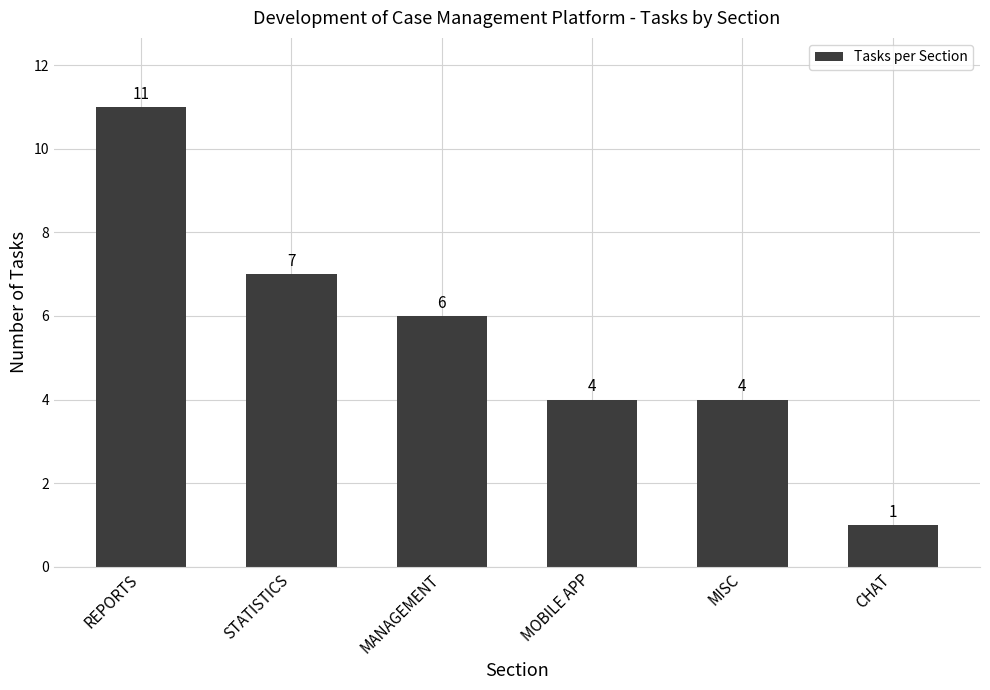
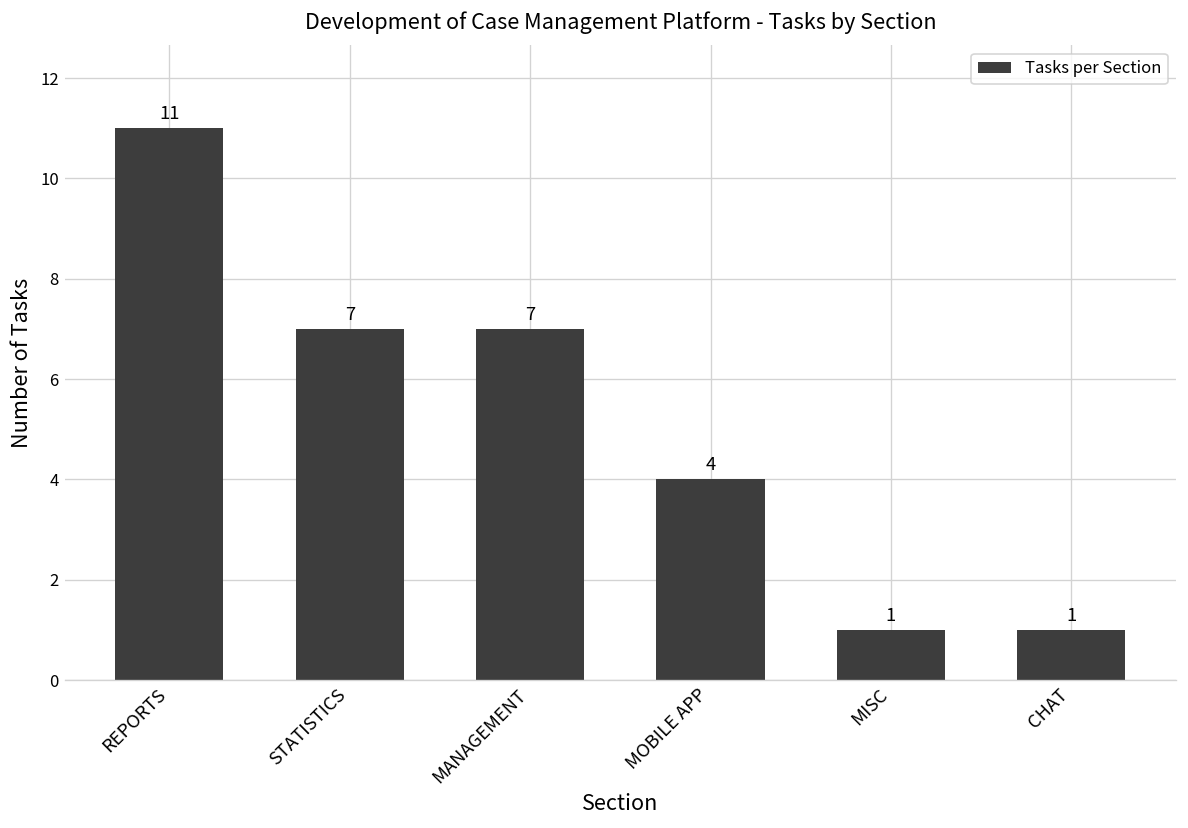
MANAGEMENT: 6 -> 7
MISC: 4 -> 1
